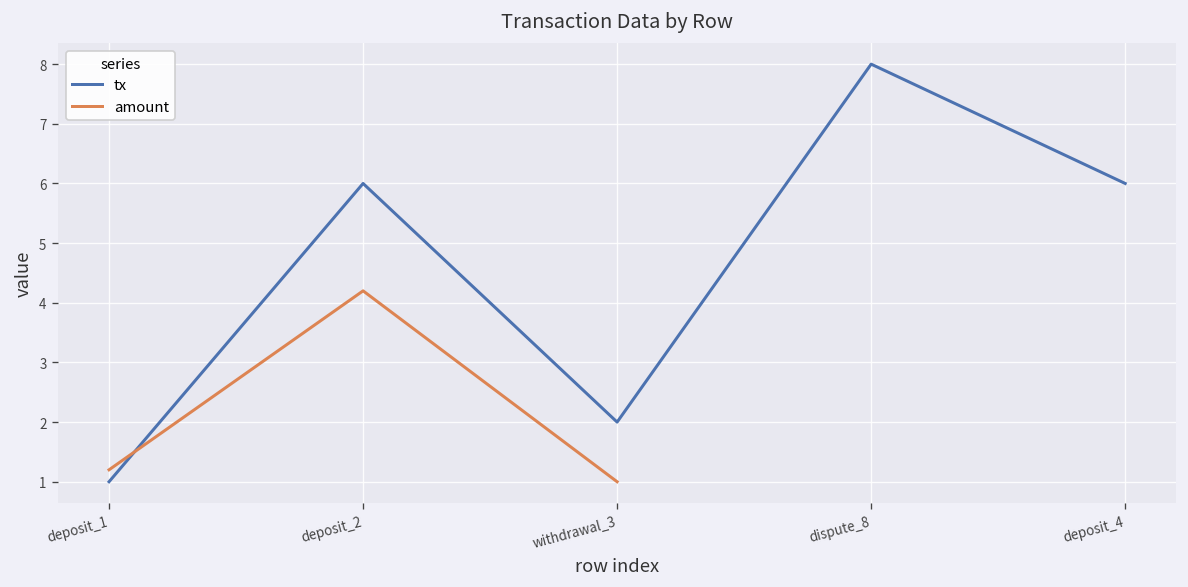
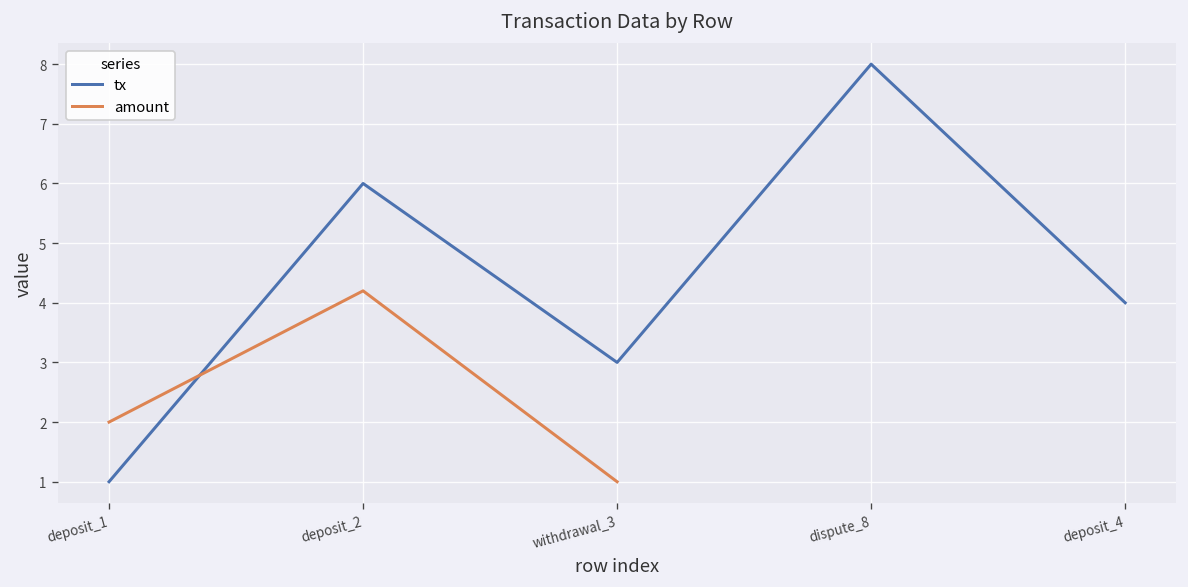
amount, deposit_1: 1.2 -> 2.0
tx, withdrawal_3: 2 -> 3
tx, deposit_4: 6 -> 4
